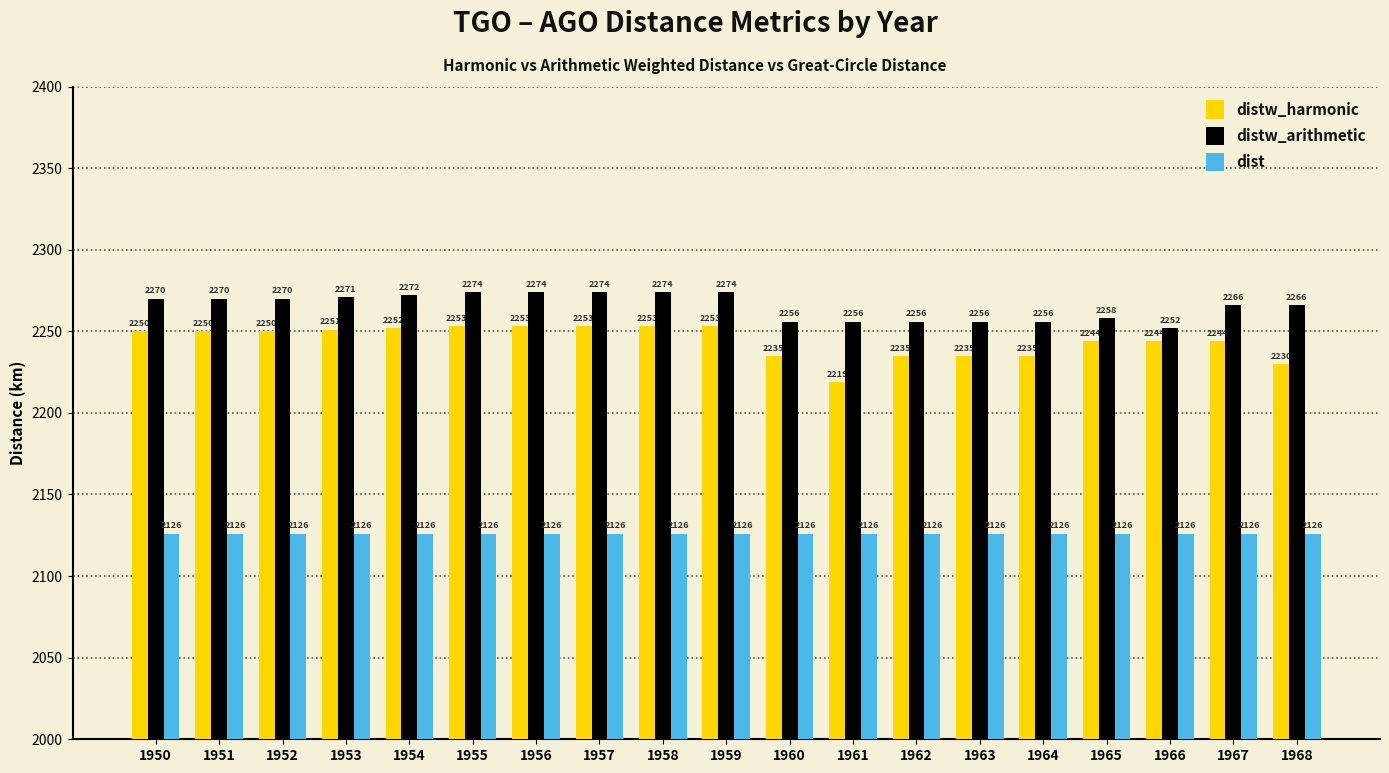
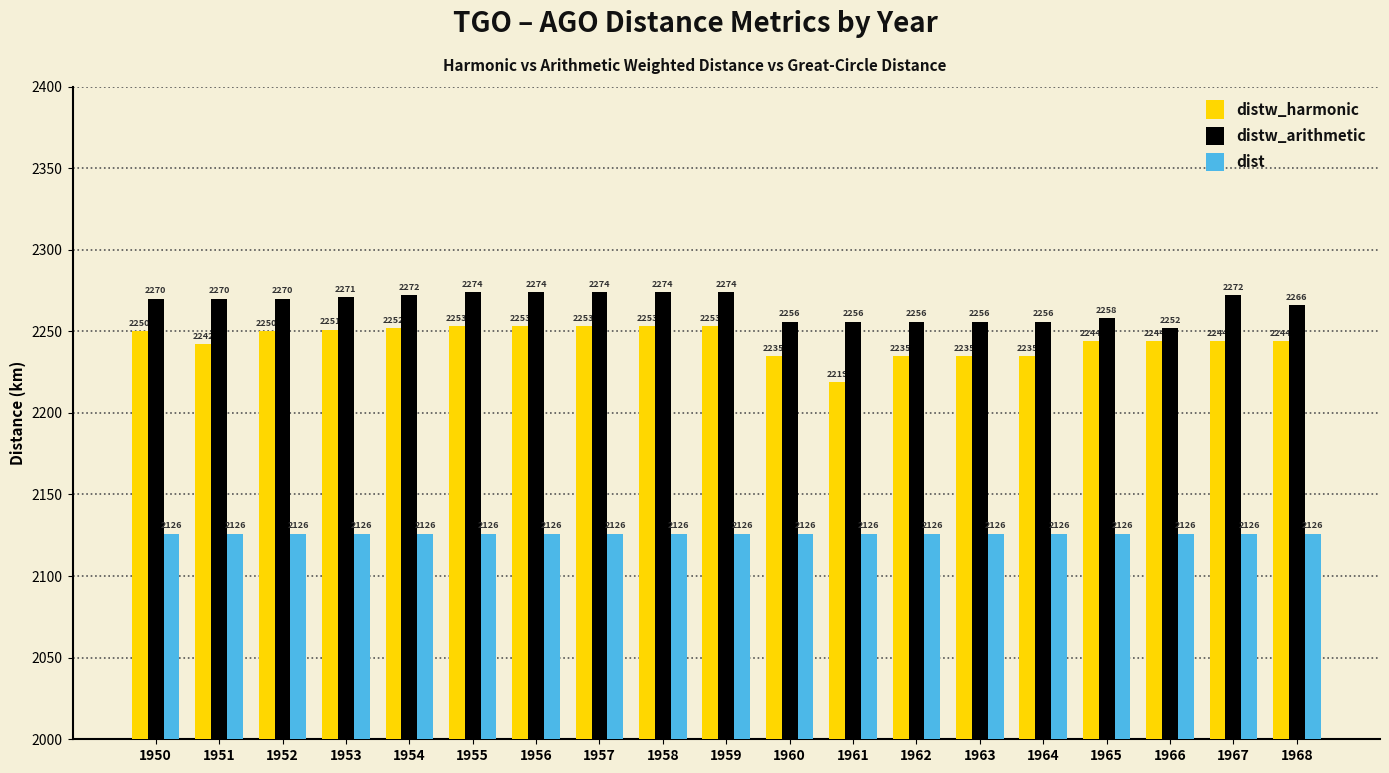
distw_harmonic, 1951: 2250 -> 2242
distw_arithmetic, 1967: 2266 -> 2272
distw_harmonic, 1968: 2230 -> 2244
